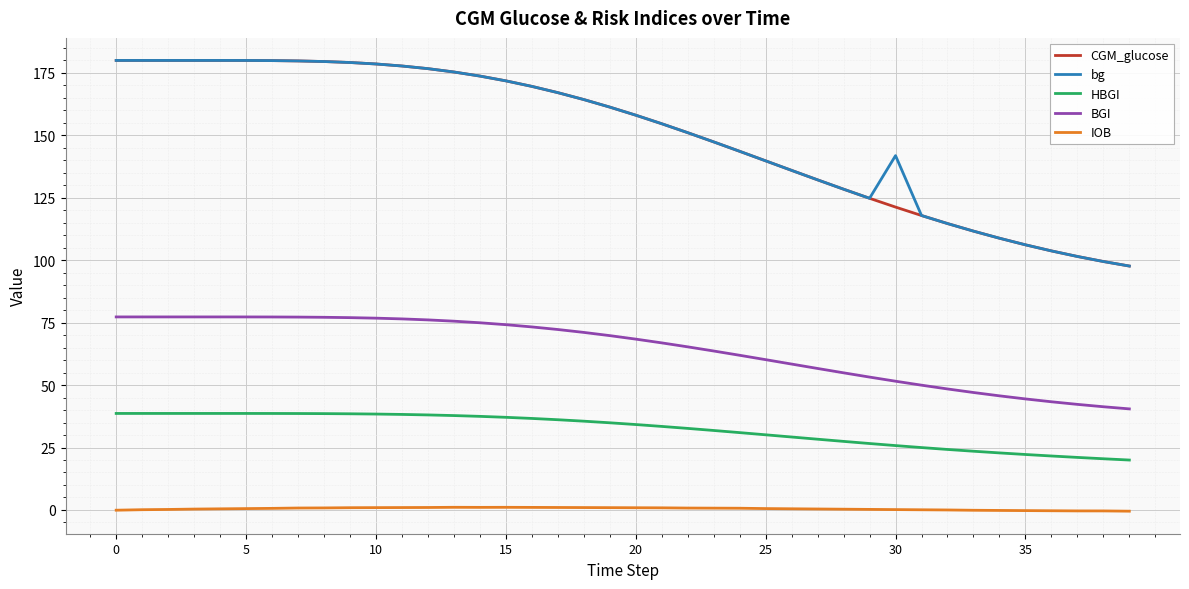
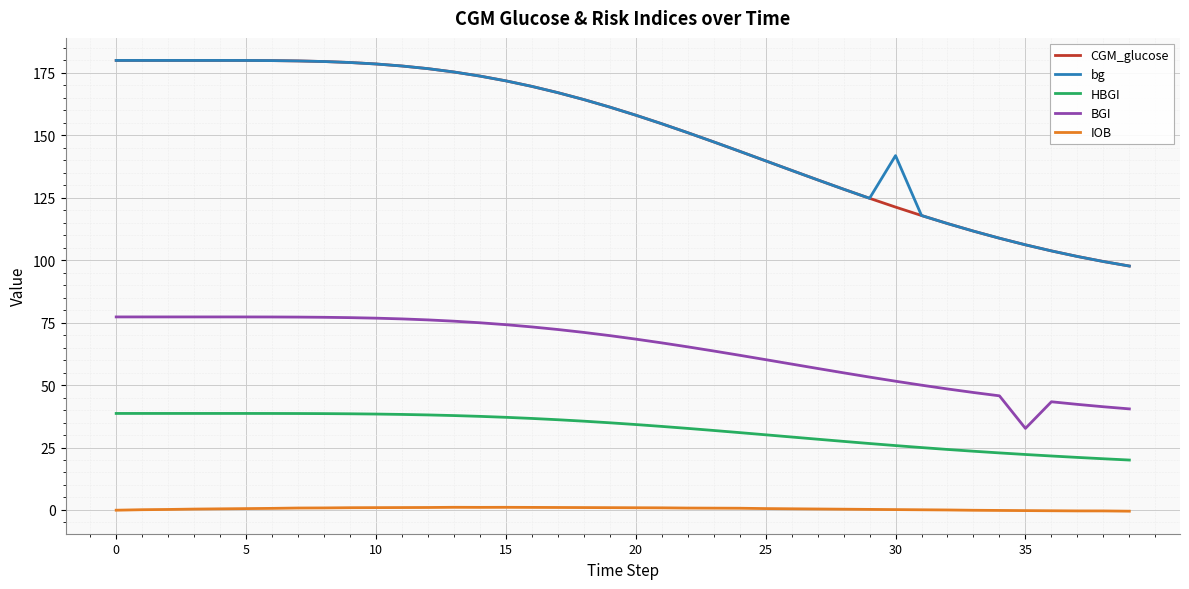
BGI, 35: 44 -> 33
